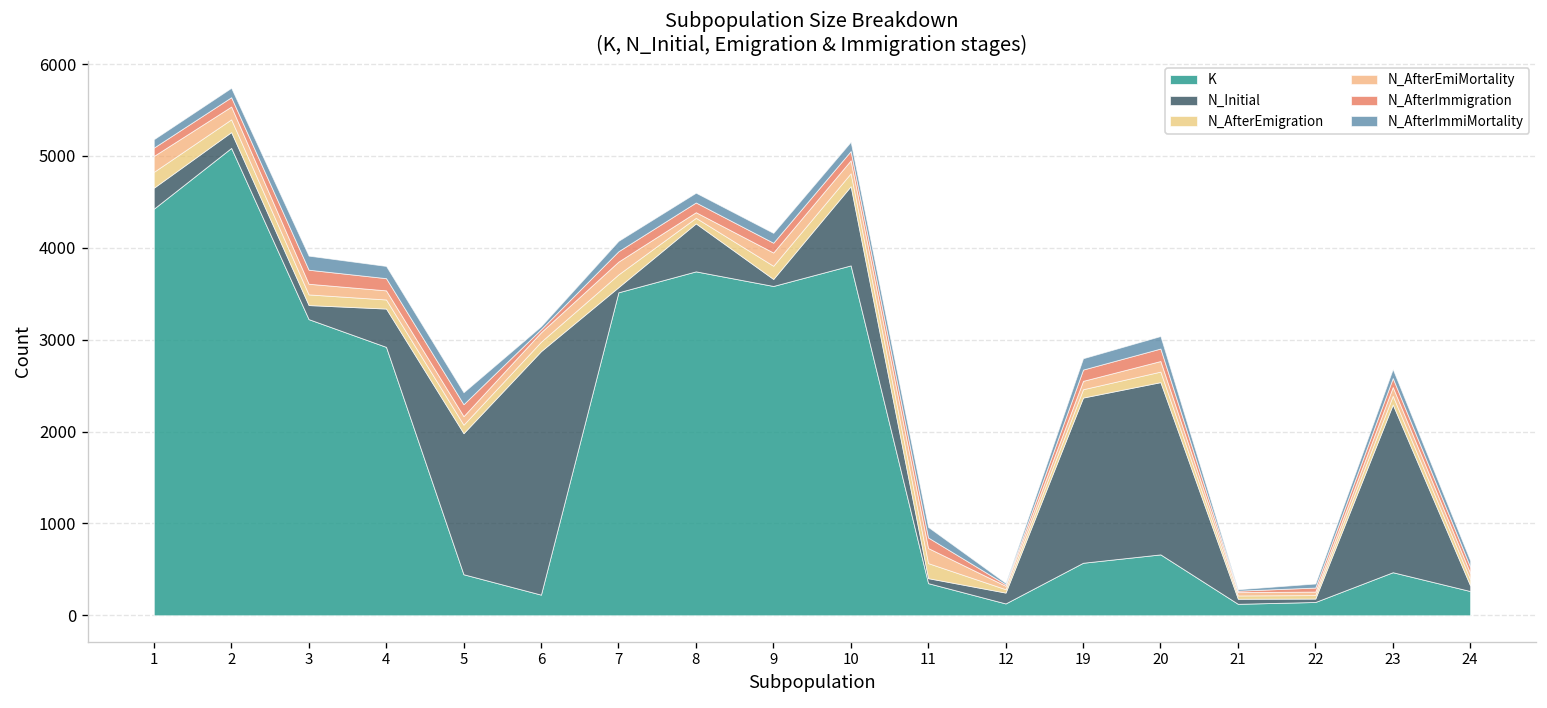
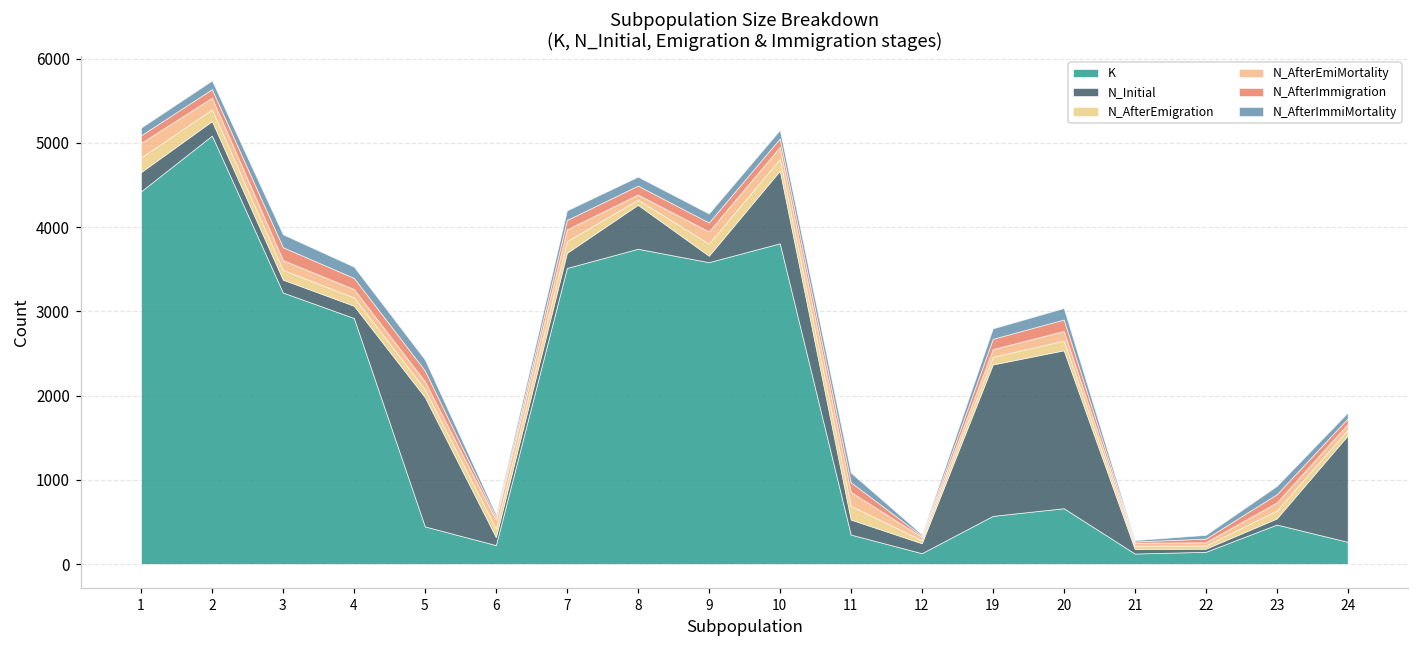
N_Initial, 4: 400 -> 100
N_Initial, 6: 2700 -> 100
N_Initial, 7: 100 -> 200
N_Initial, 11: 100 -> 200
N_Initial, 23: 1800 -> 100
N_Initial, 24: 100 -> 1300
